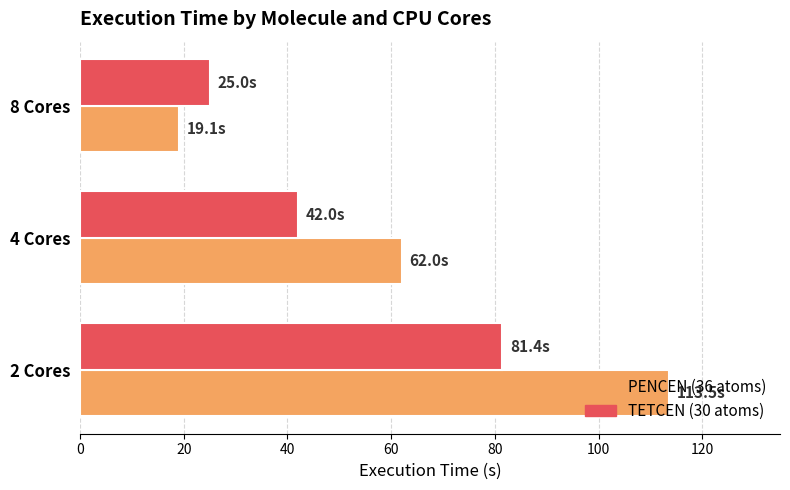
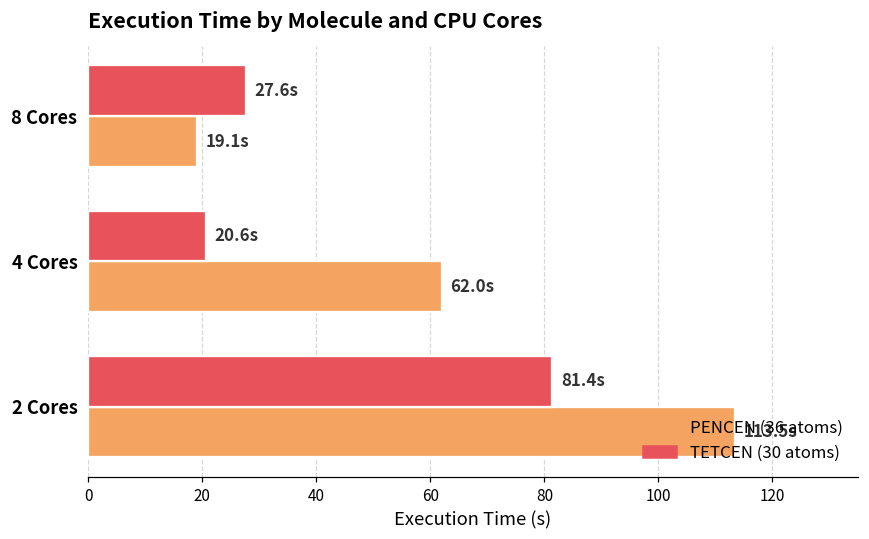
TETCEN (30 atoms), 8 Cores: 25.0s -> 27.6s
TETCEN (30 atoms), 4 Cores: 42.0s -> 20.6s
